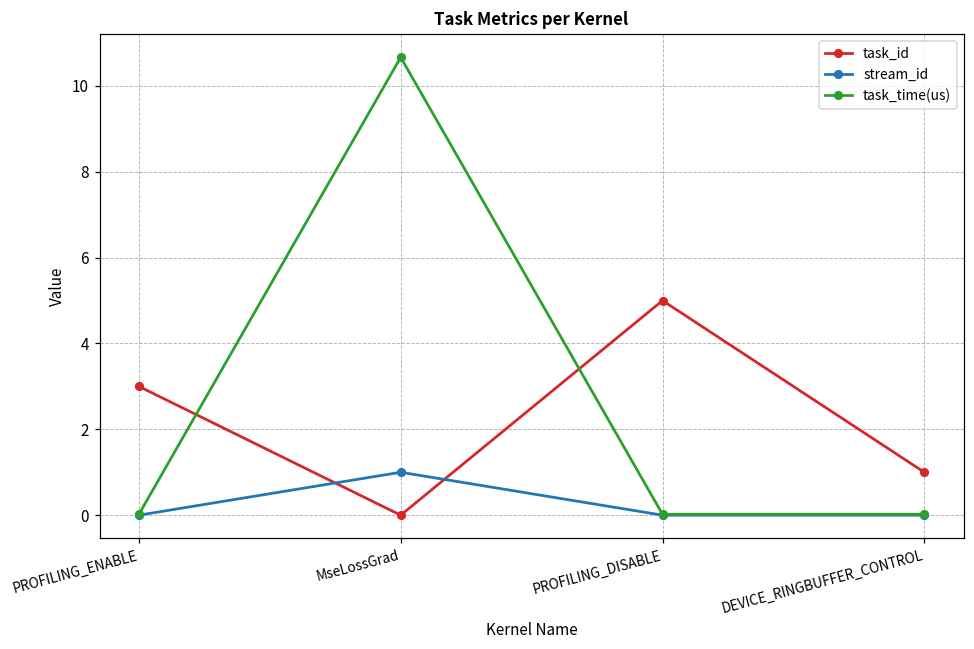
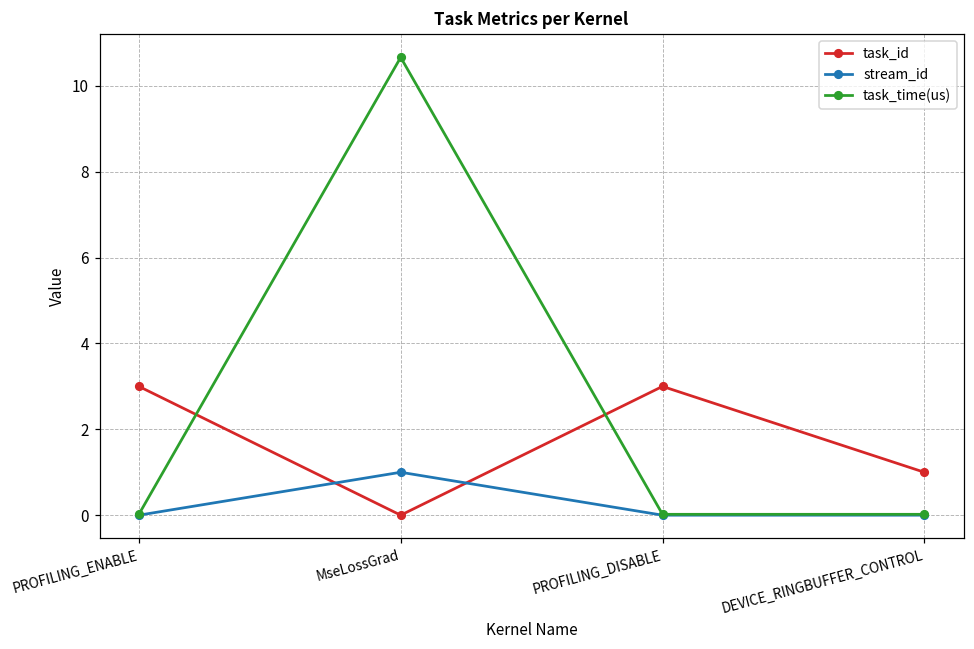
task_id, PROFILING_DISABLE: 5 -> 3
